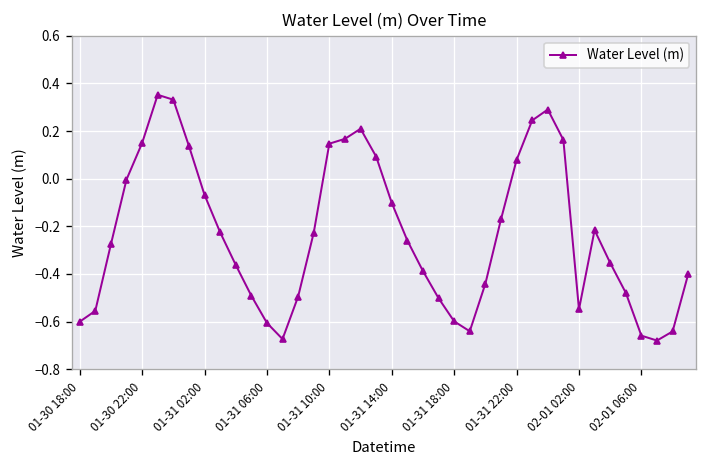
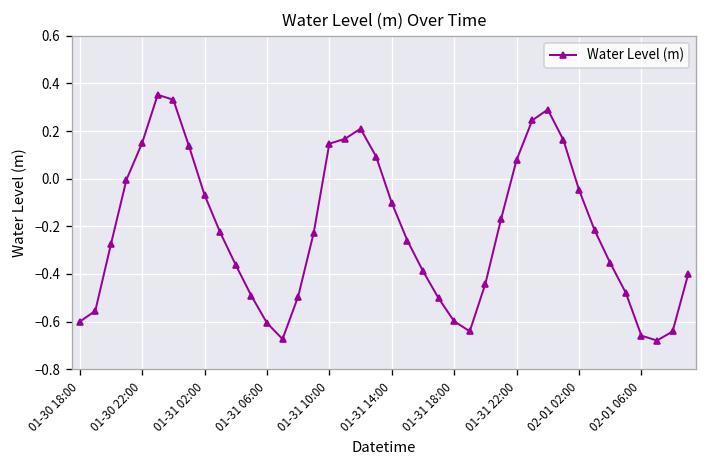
02-01 02:00: -0.55 -> -0.05
